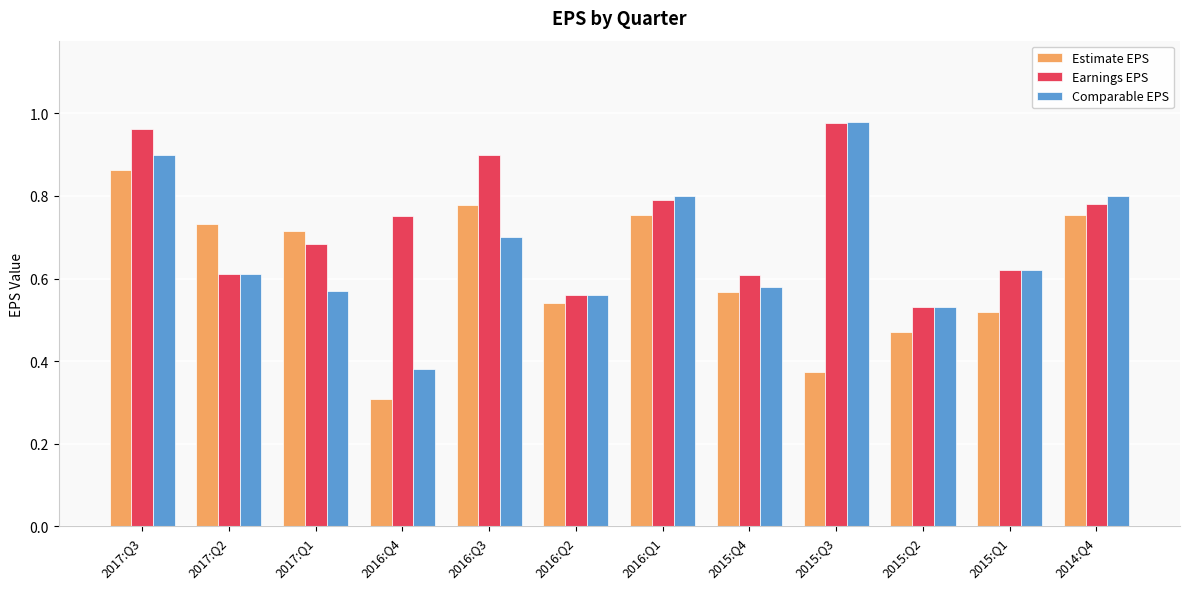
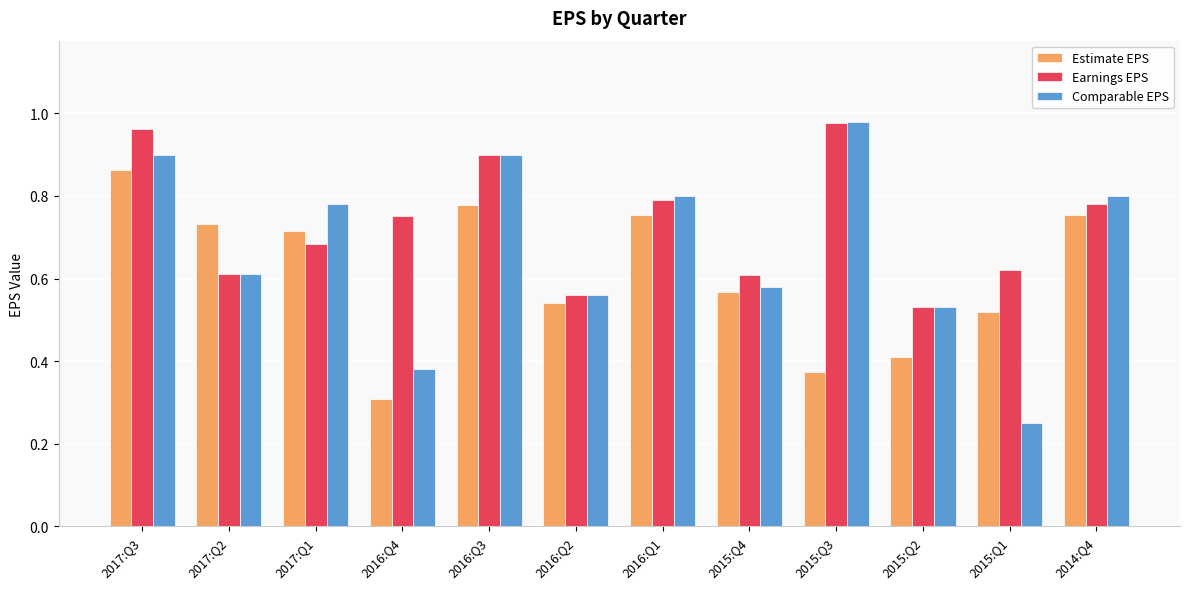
Comparable EPS, 2017:Q1: 0.57 -> 0.78
Comparable EPS, 2016:Q3: 0.7 -> 0.9
Estimate EPS, 2015:Q2: 0.47 -> 0.41
Comparable EPS, 2015:Q1: 0.62 -> 0.25
